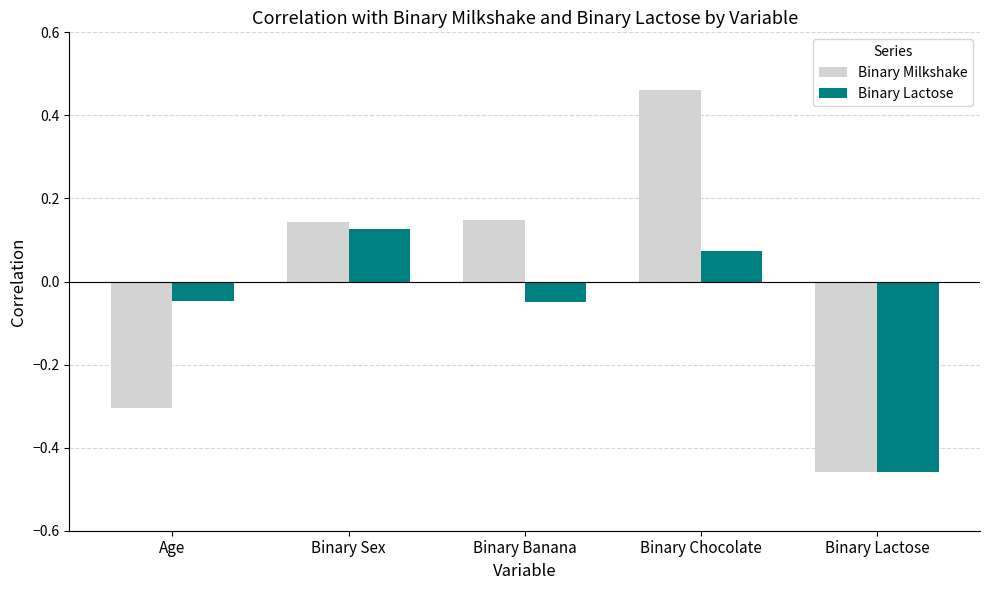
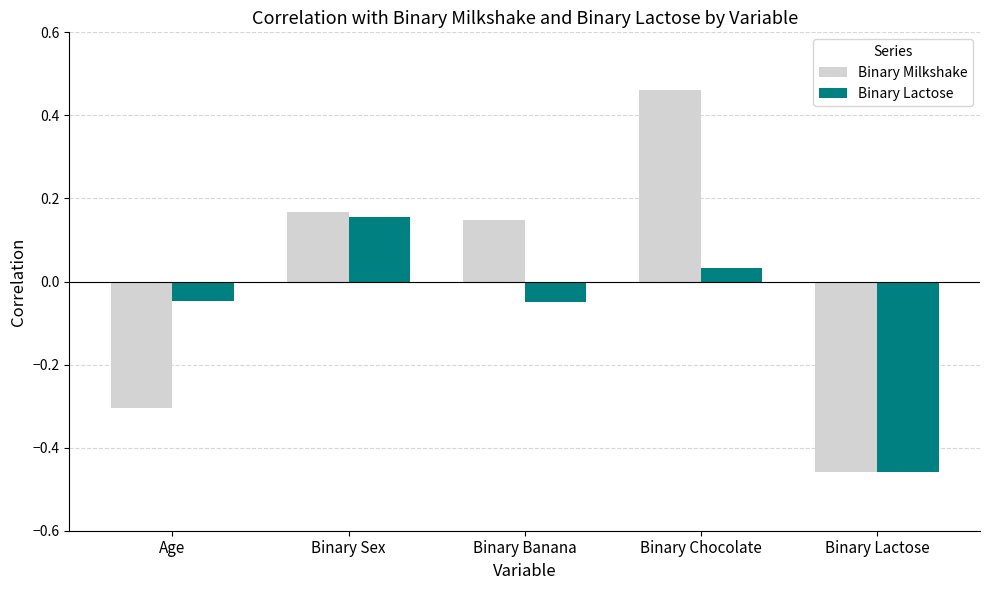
Binary Milkshake, Binary Sex: 0.14 -> 0.17
Binary Lactose, Binary Sex: 0.13 -> 0.16
Binary Lactose, Binary Chocolate: 0.07 -> 0.03
